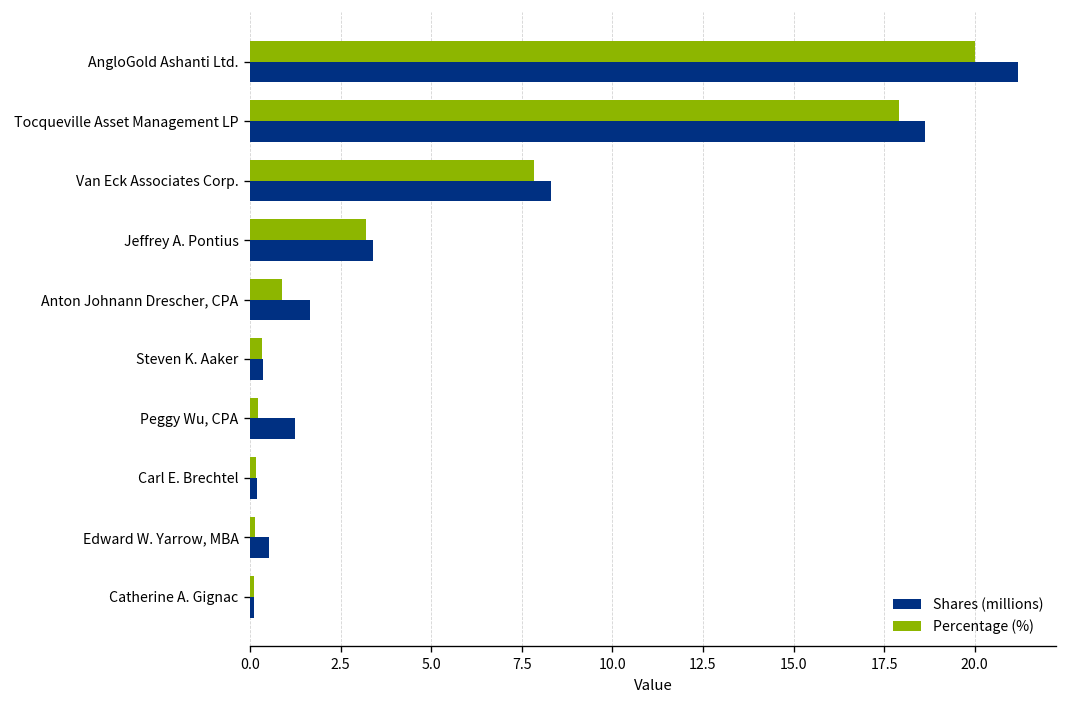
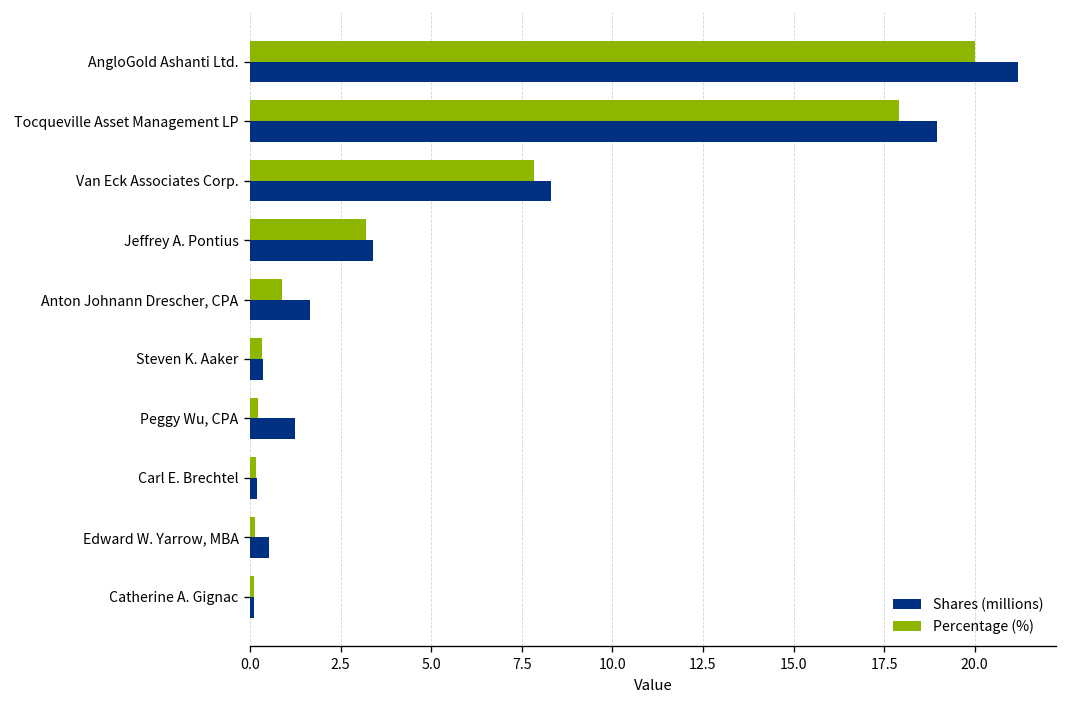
Shares (millions), Tocqueville Asset Management LP: 18.6 -> 19.0
